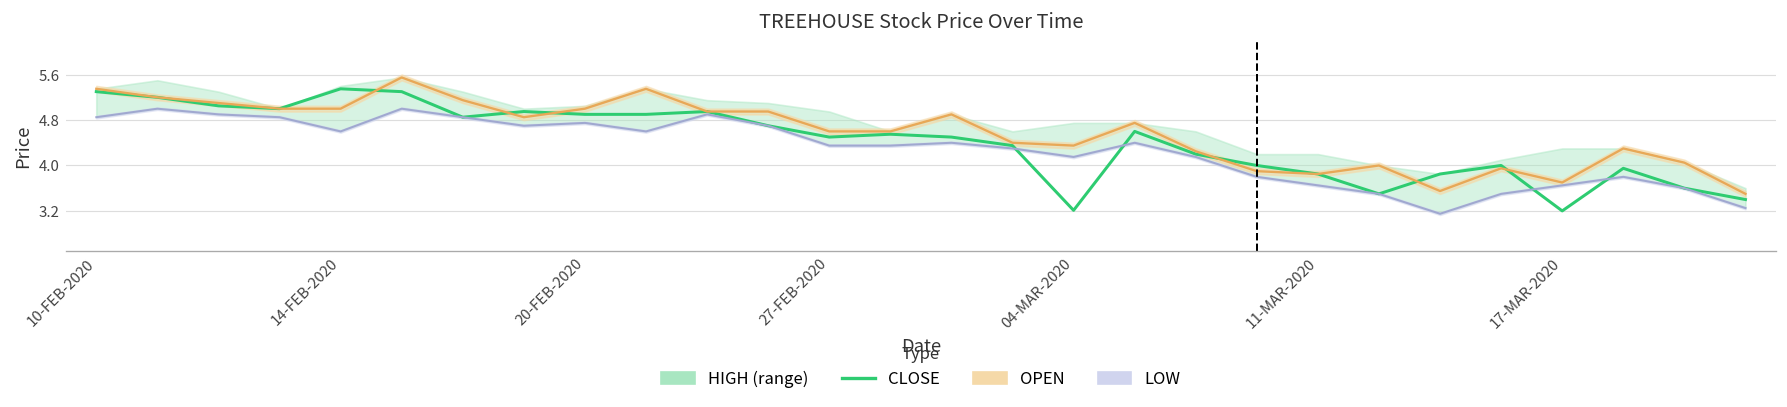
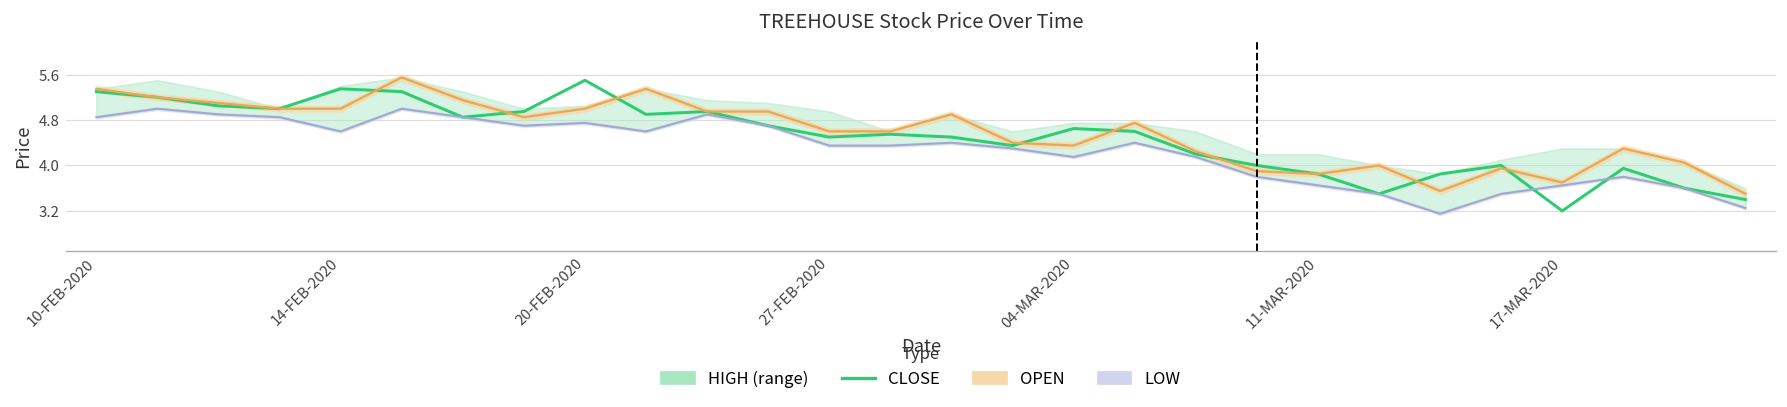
CLOSE, 20-FEB-2020: 4.9 -> 5.5
CLOSE, 04-MAR-2020: 3.2 -> 4.7
